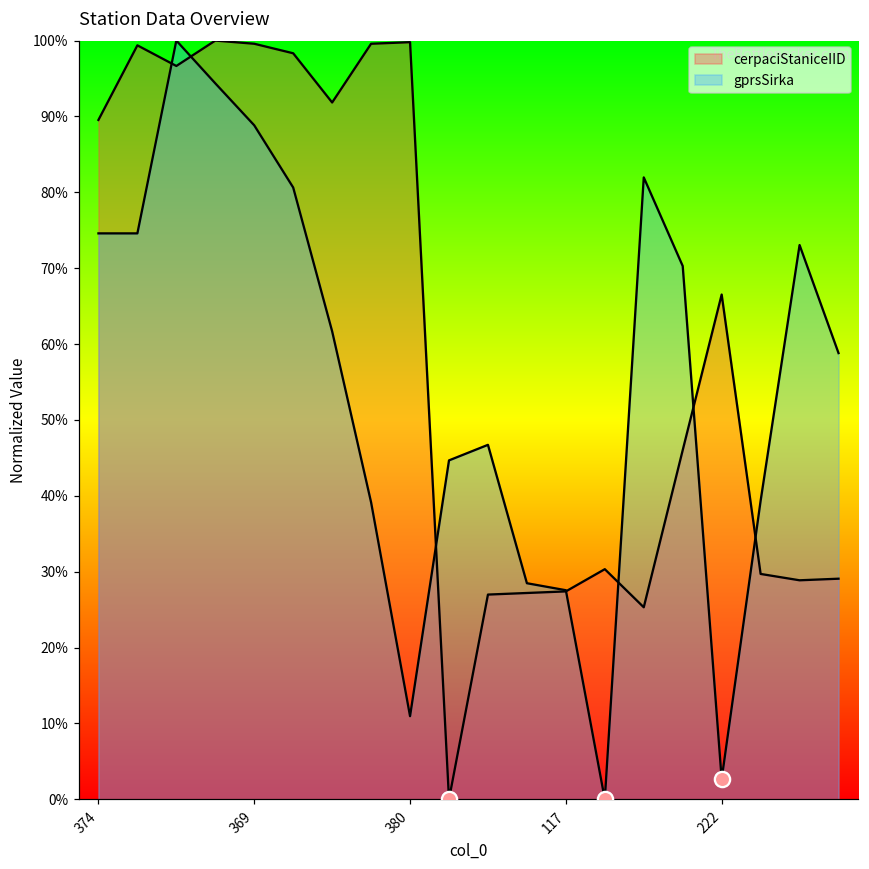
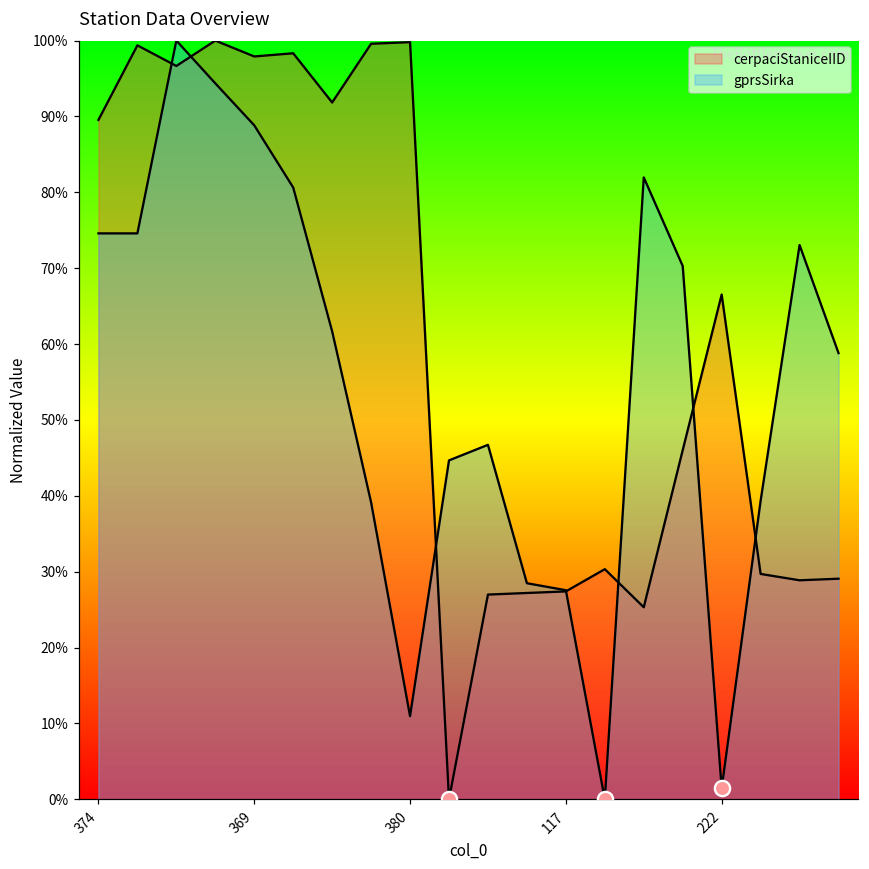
cerpaciStaniceIID, 369: 100% -> 98%
gprsSirka, 222: 3% -> 1%
